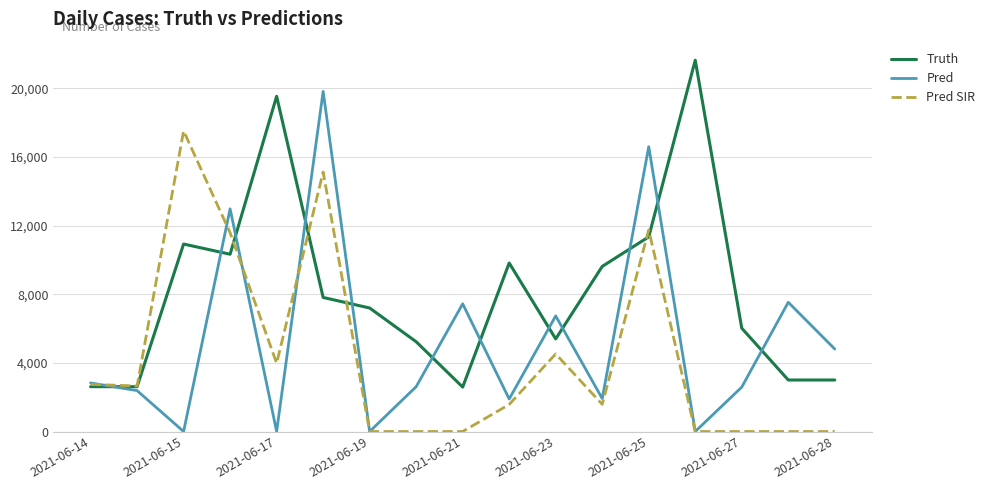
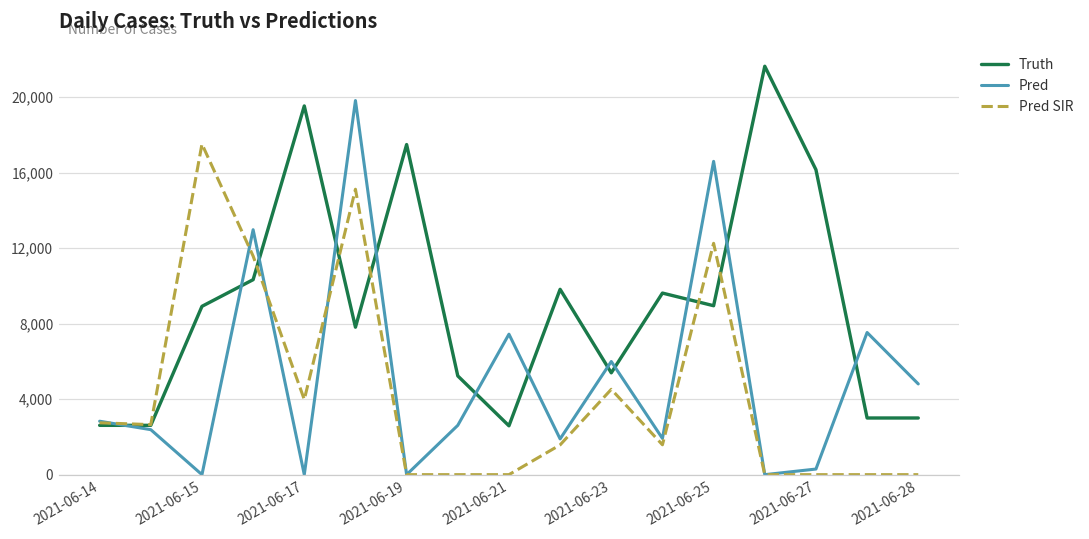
Truth, 2021-06-15: 10,900 -> 8,900
Truth, 2021-06-19: 7,200 -> 17,500
Pred, 2021-06-23: 6,700 -> 6,000
Truth, 2021-06-25: 11,300 -> 8,900
Pred SIR, 2021-06-25: 11,700 -> 12,300
Truth, 2021-06-27: 6,000 -> 16,200
Pred, 2021-06-27: 2,600 -> 300
